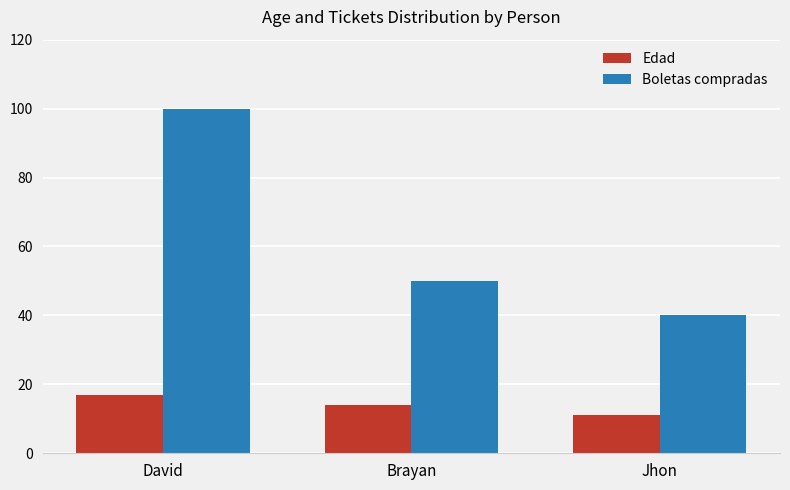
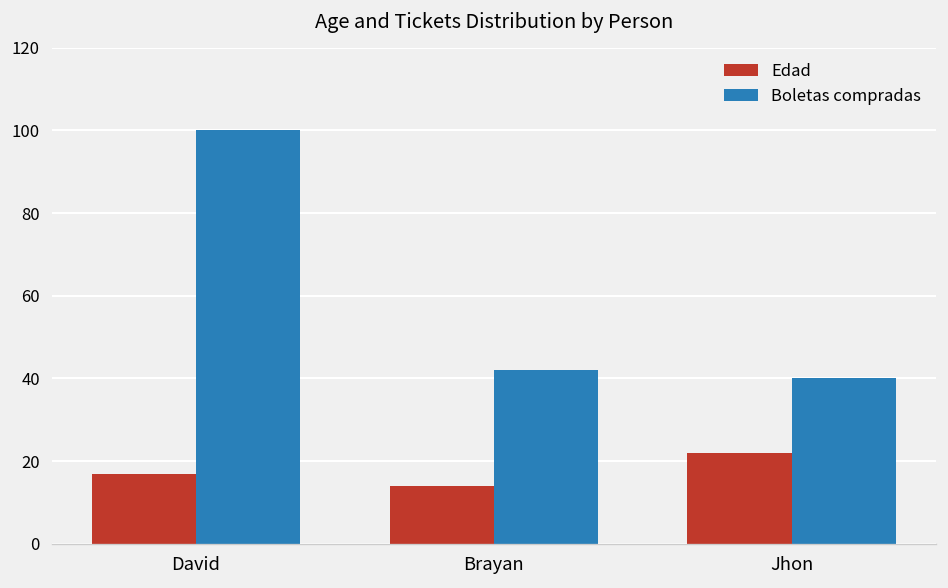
Boletas compradas, Brayan: 50 -> 42
Edad, Jhon: 11 -> 22
